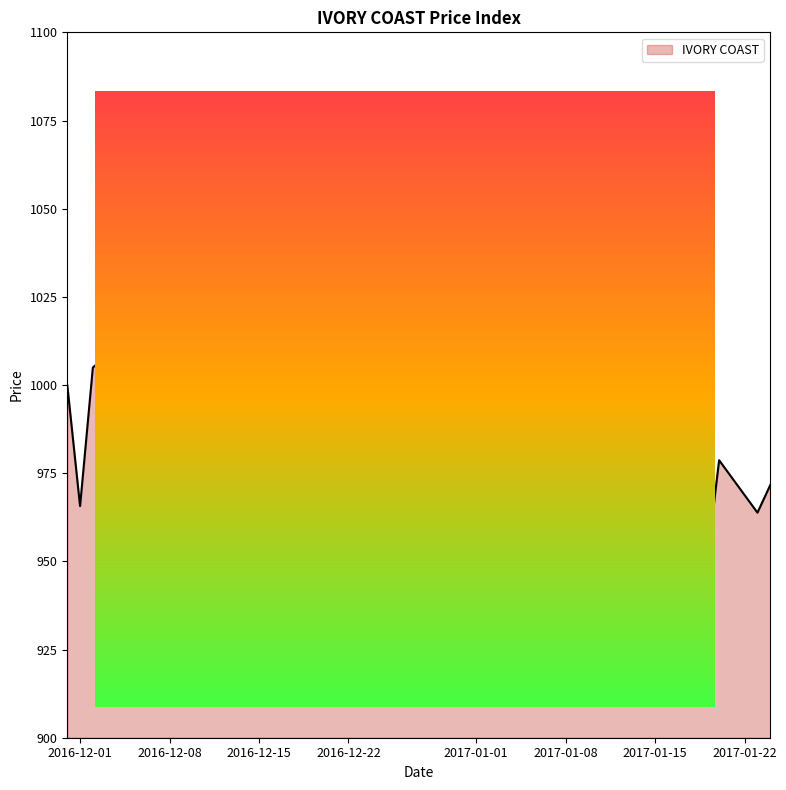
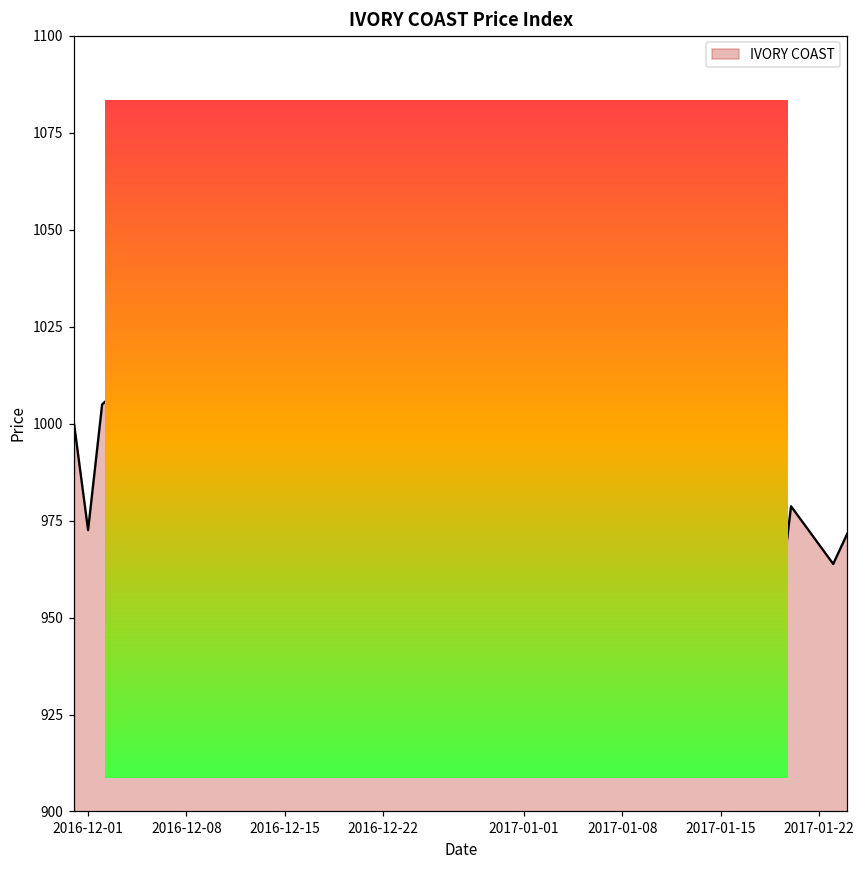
2016-12-01: 966 -> 973
